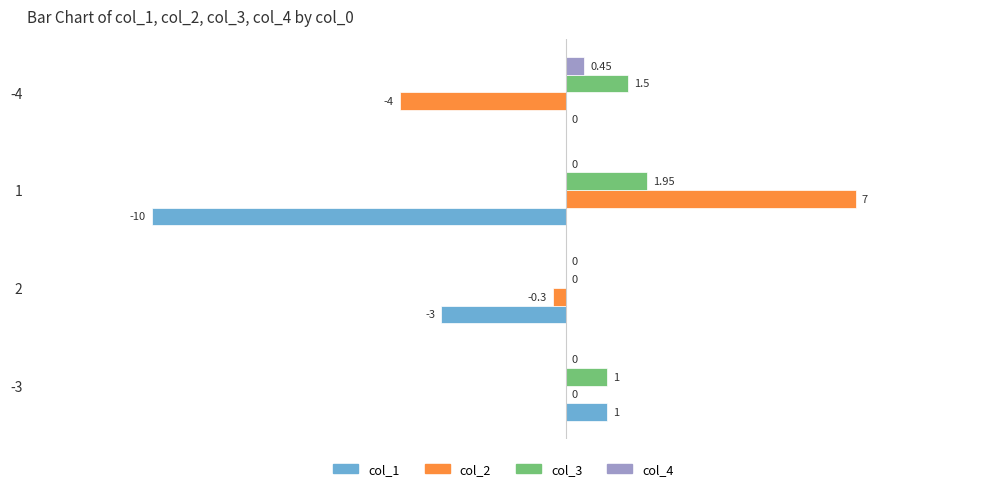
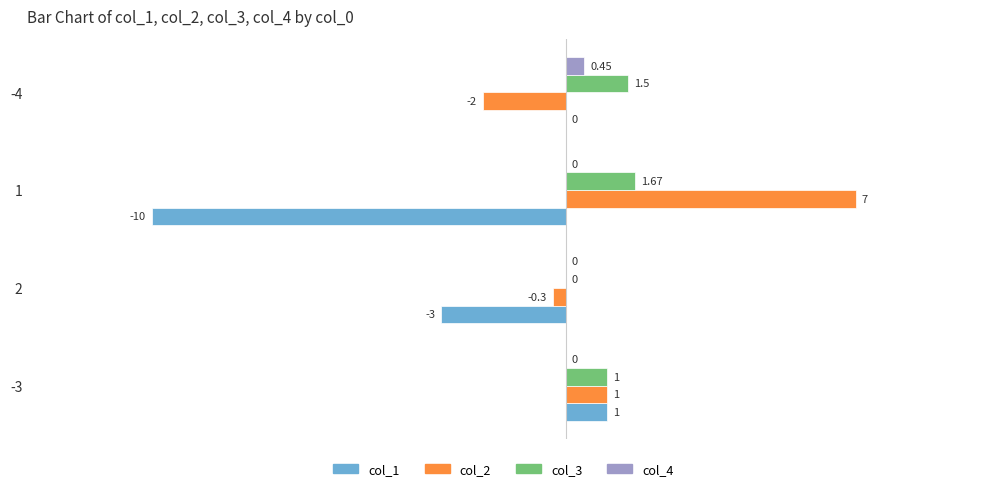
col_2, -4: -4 -> -2
col_3, 1: 1.95 -> 1.67
col_2, -3: 0 -> 1
